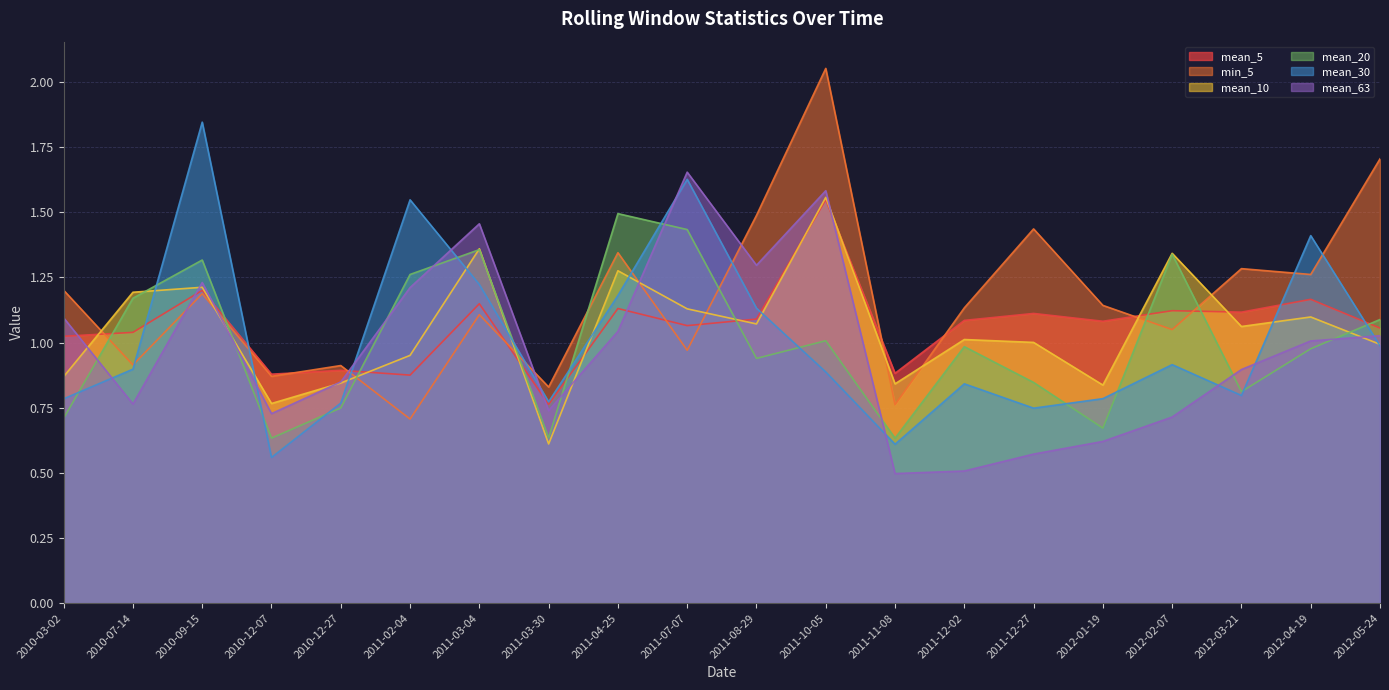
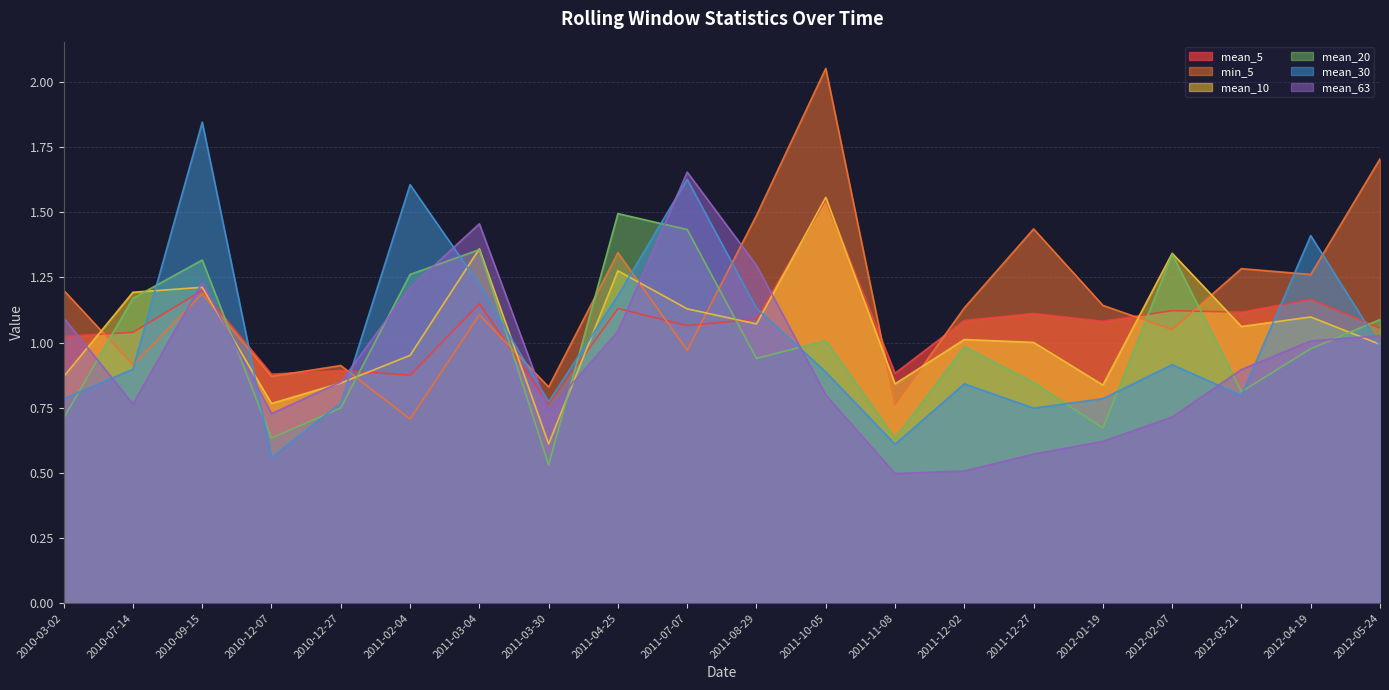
mean_30, 2011-02-04: 1.55 -> 1.61
mean_20, 2011-03-30: 0.63 -> 0.53
mean_63, 2011-10-05: 1.58 -> 0.80
